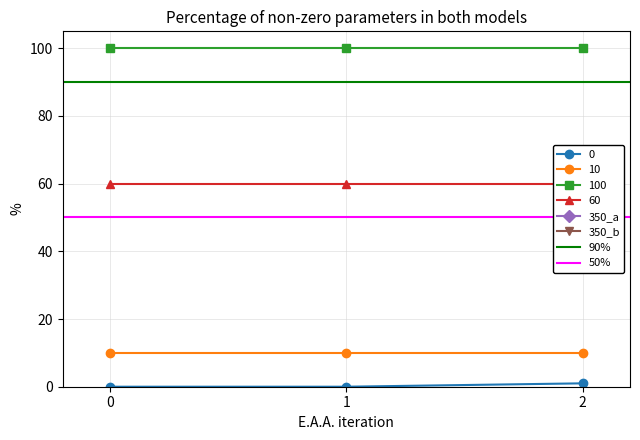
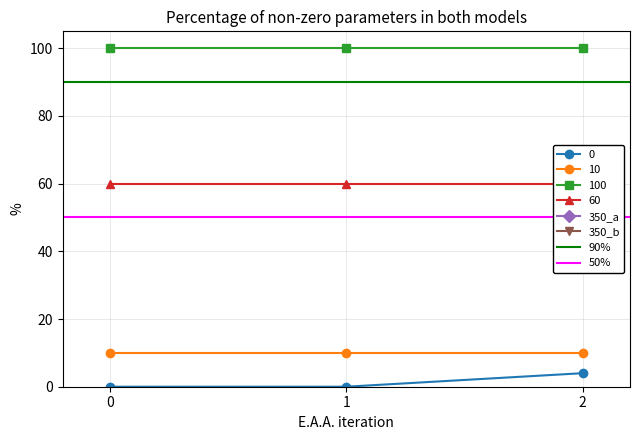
0, 2: 1 -> 4
